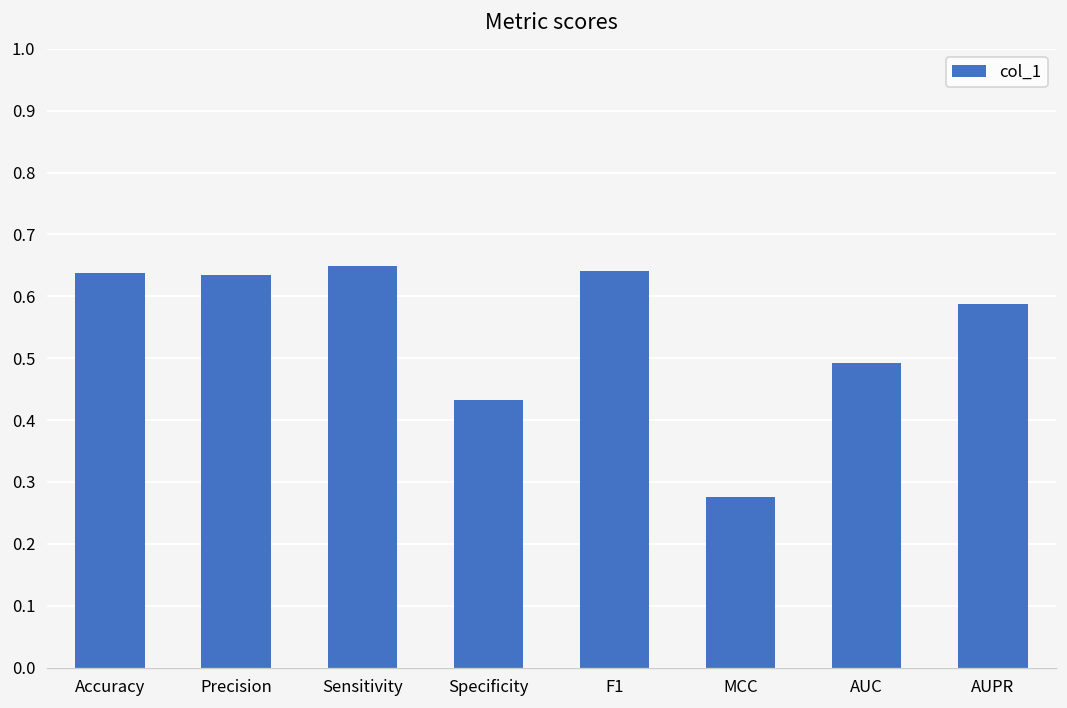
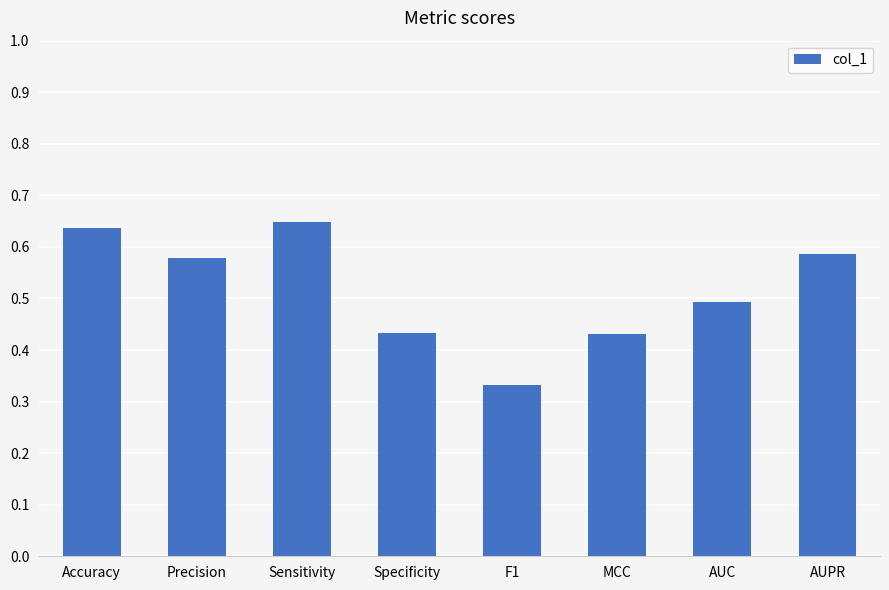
Precision: 0.63 -> 0.58
F1: 0.64 -> 0.33
MCC: 0.27 -> 0.43
